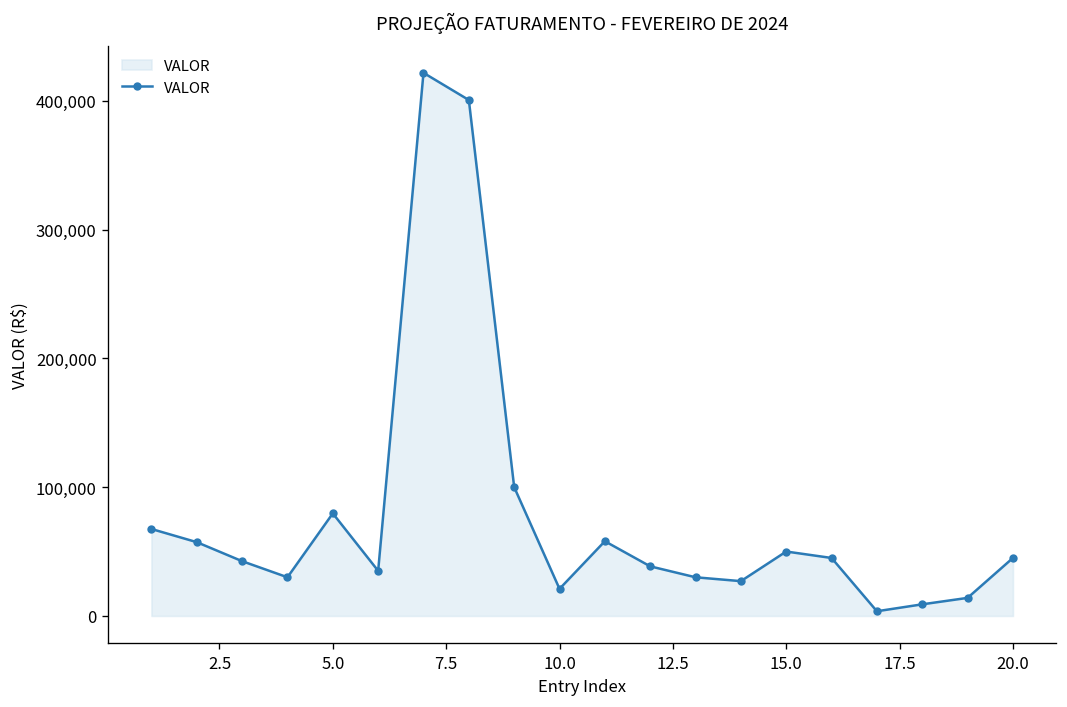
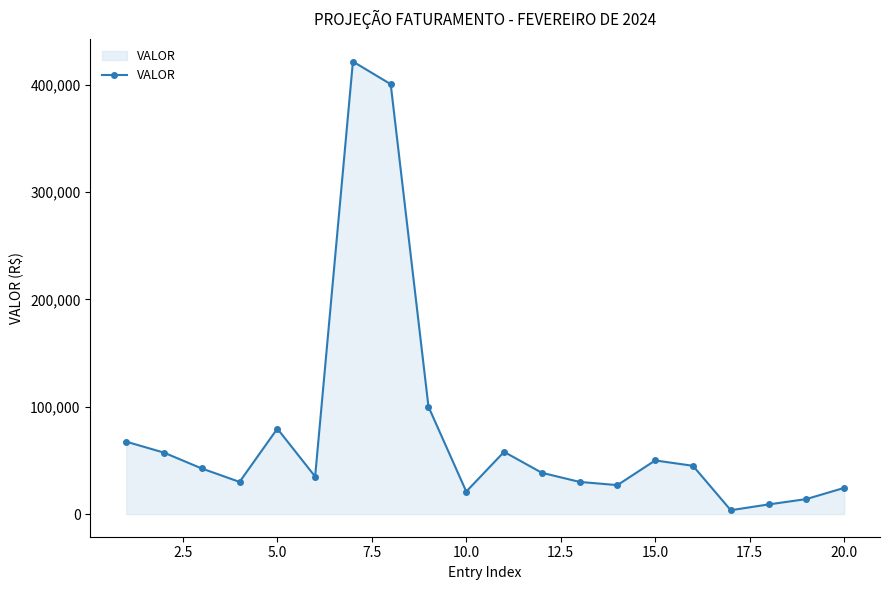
20.0: 45,000 -> 24,000
